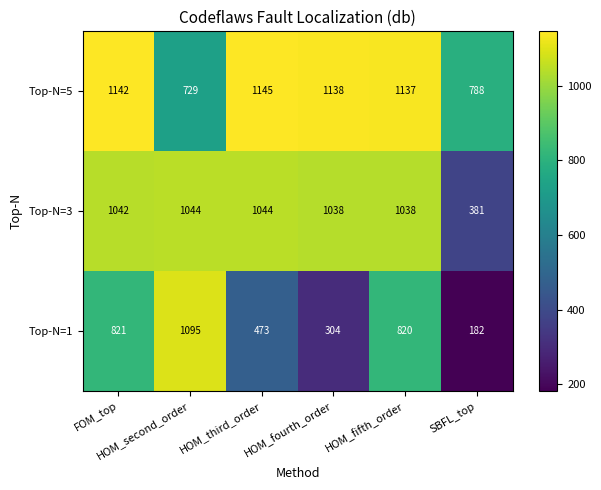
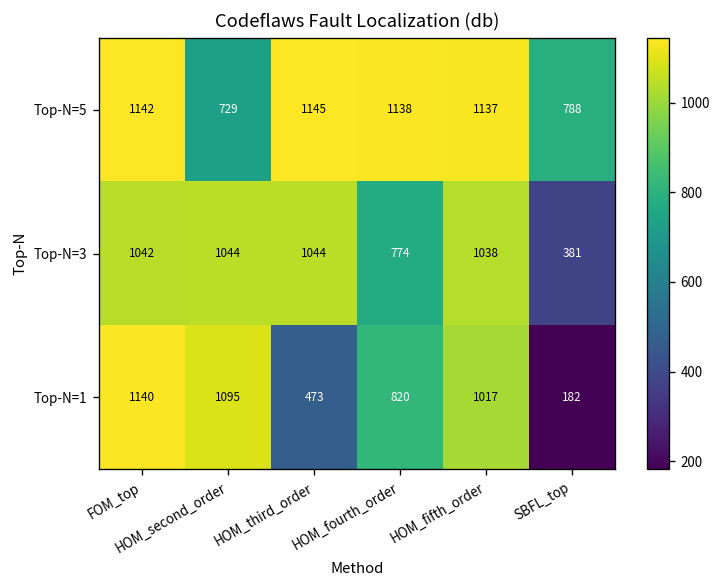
Top-N=3, HOM_fourth_order: 1038 -> 774
Top-N=1, FOM_top: 821 -> 1140
Top-N=1, HOM_fourth_order: 304 -> 820
Top-N=1, HOM_fifth_order: 820 -> 1017
